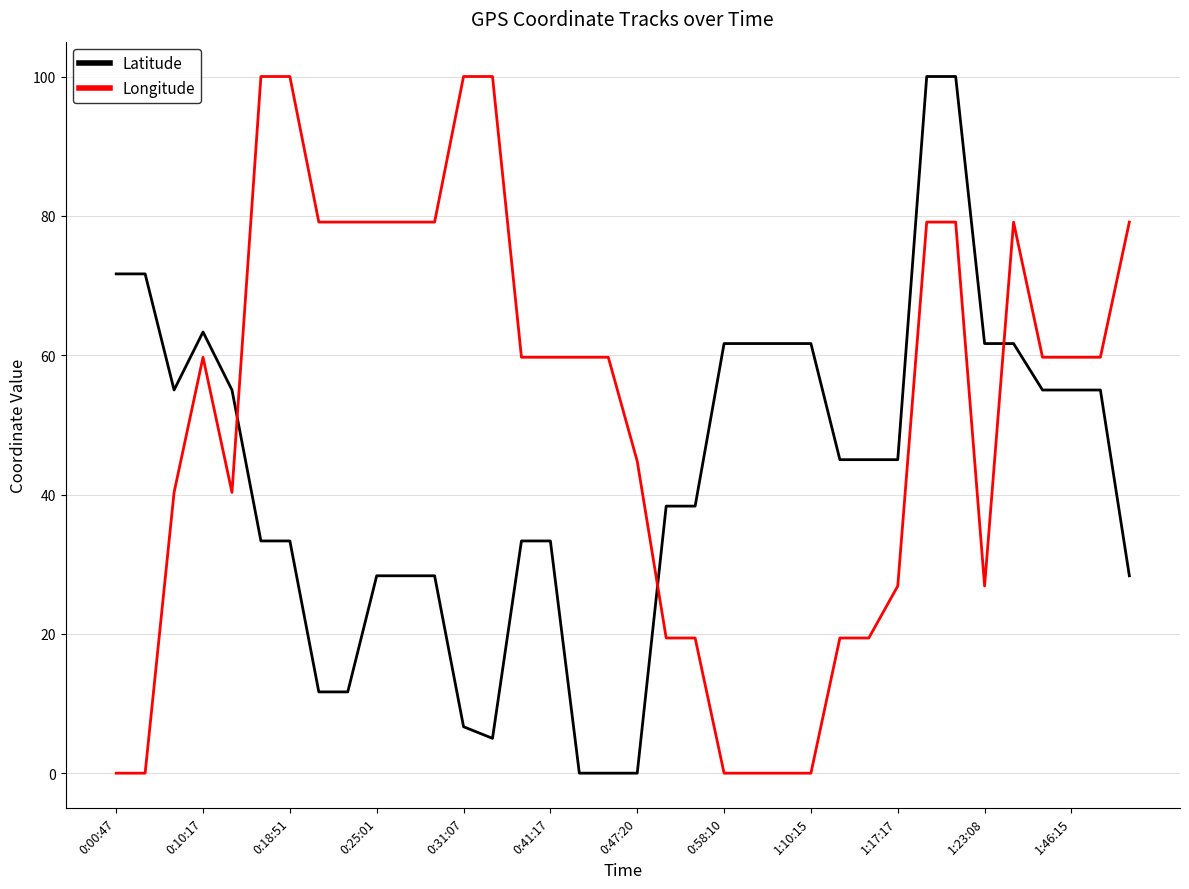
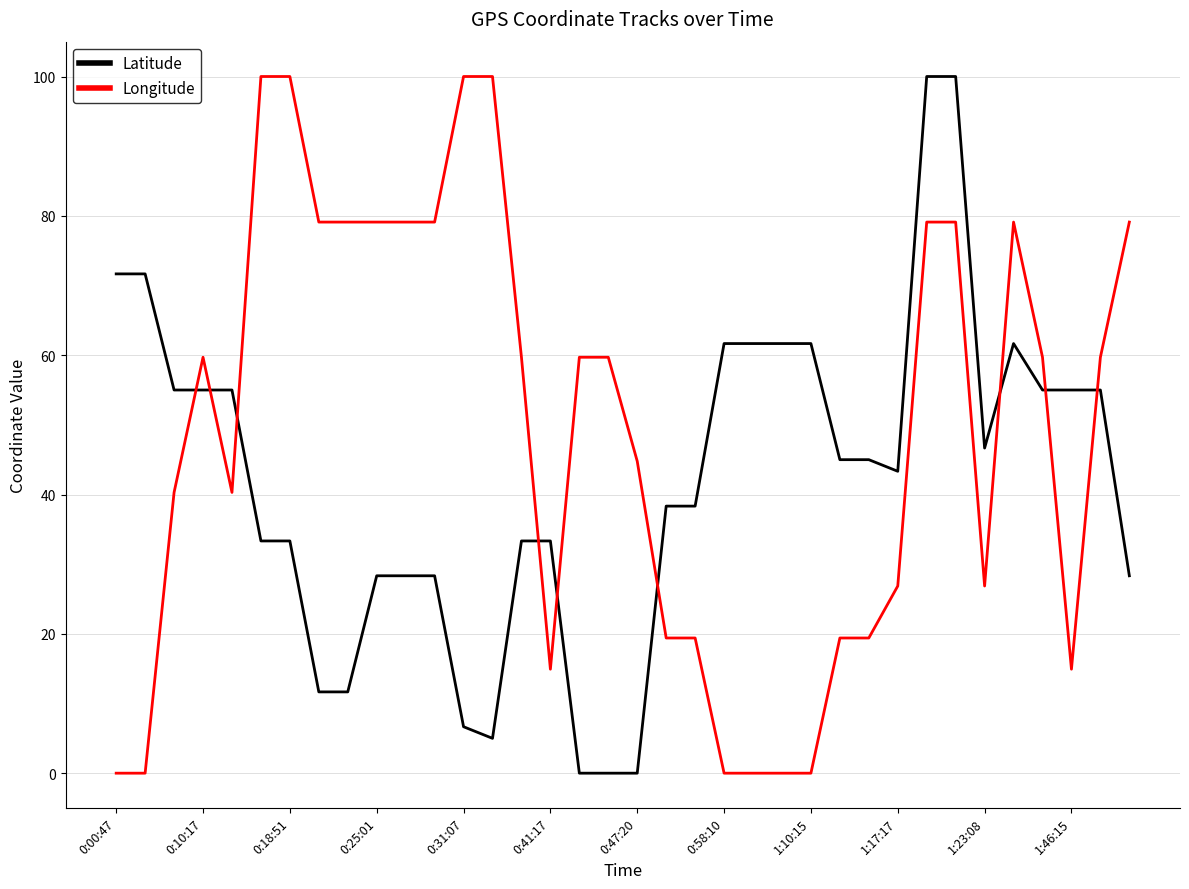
Latitude, 0:10:17: 63 -> 55
Longitude, 0:41:17: 60 -> 15
Latitude, 1:17:17: 45 -> 43
Latitude, 1:23:08: 62 -> 47
Longitude, 1:46:15: 60 -> 15
